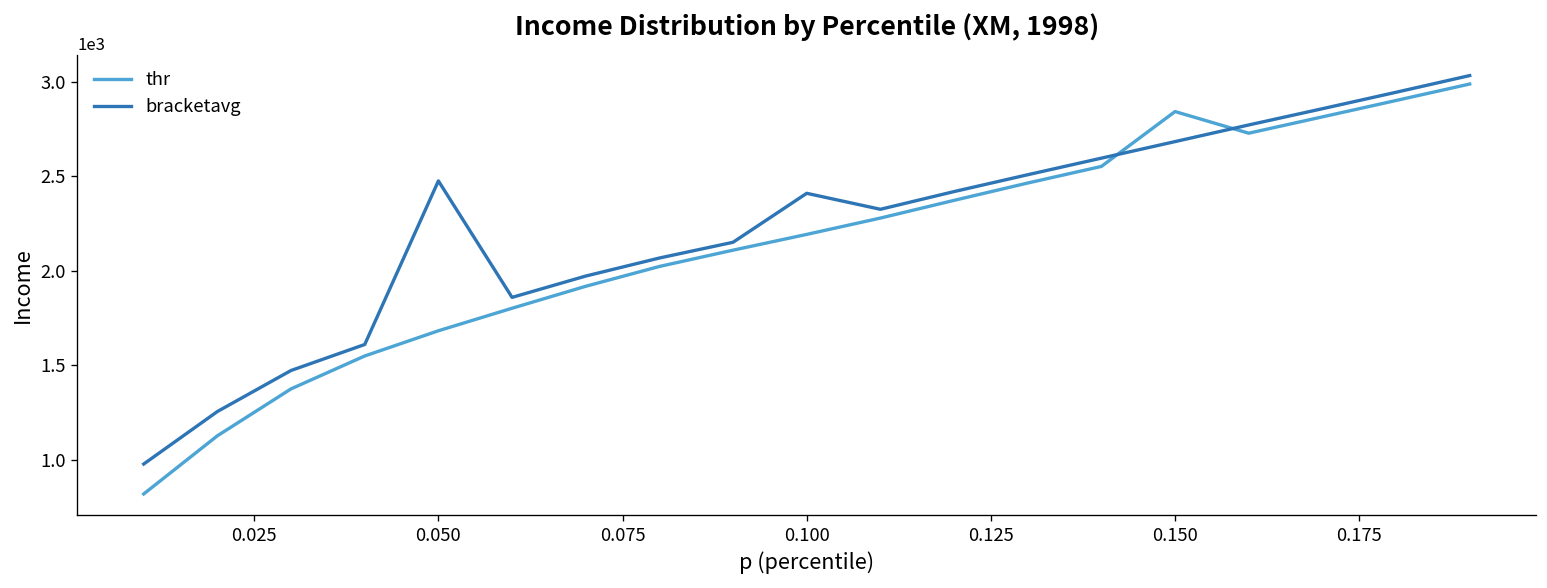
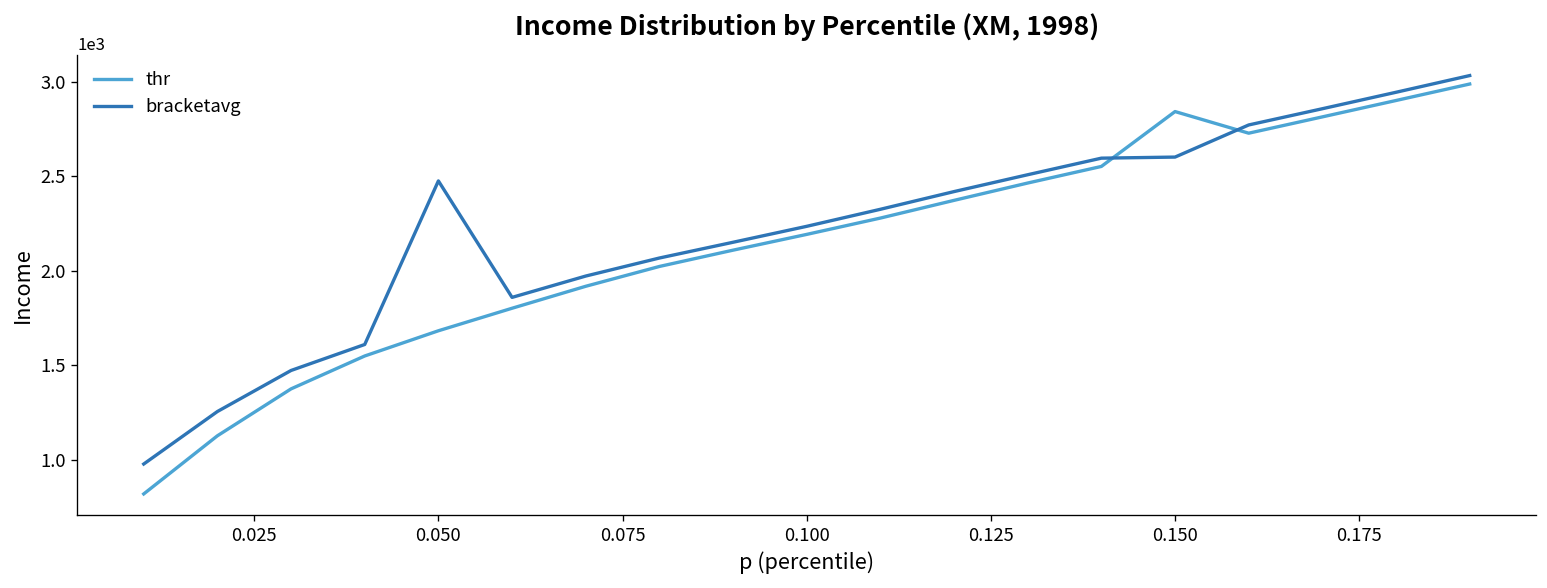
bracketavg, 0.100: 2410 -> 2230
bracketavg, 0.150: 2680 -> 2600
